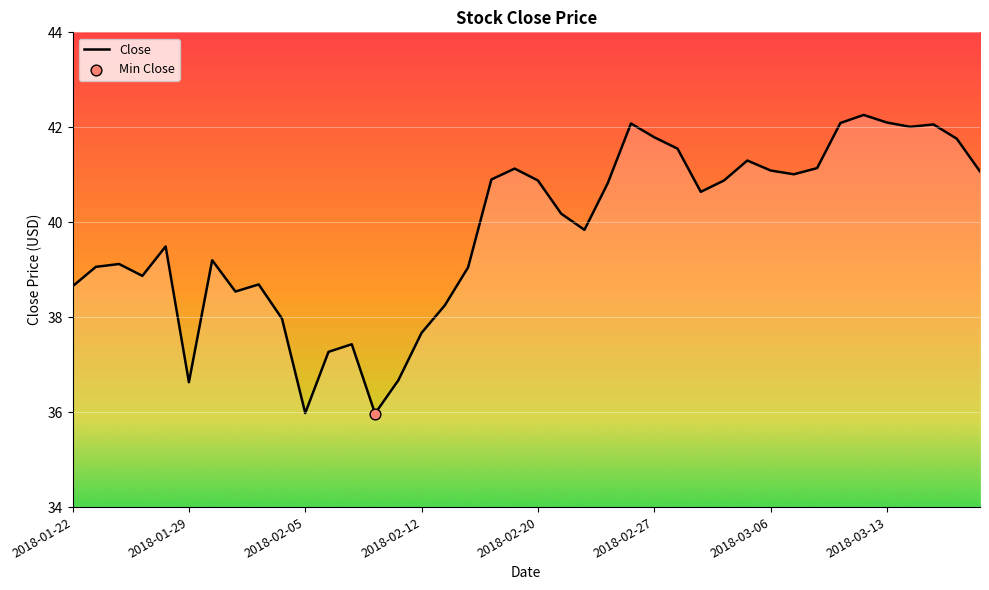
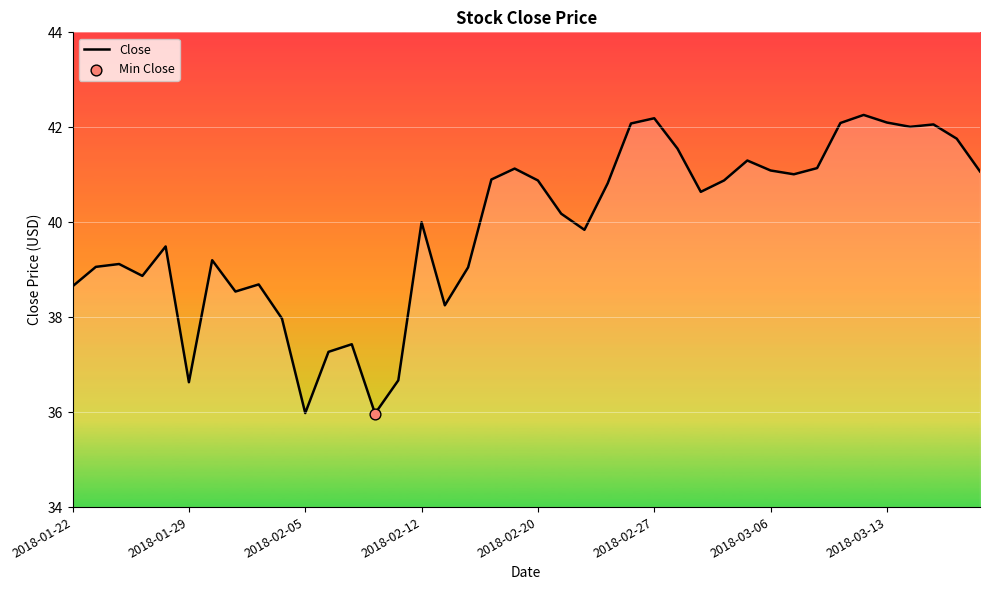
Close, 2018-02-12: 37.7 -> 40.0
Close, 2018-02-27: 41.8 -> 42.2
